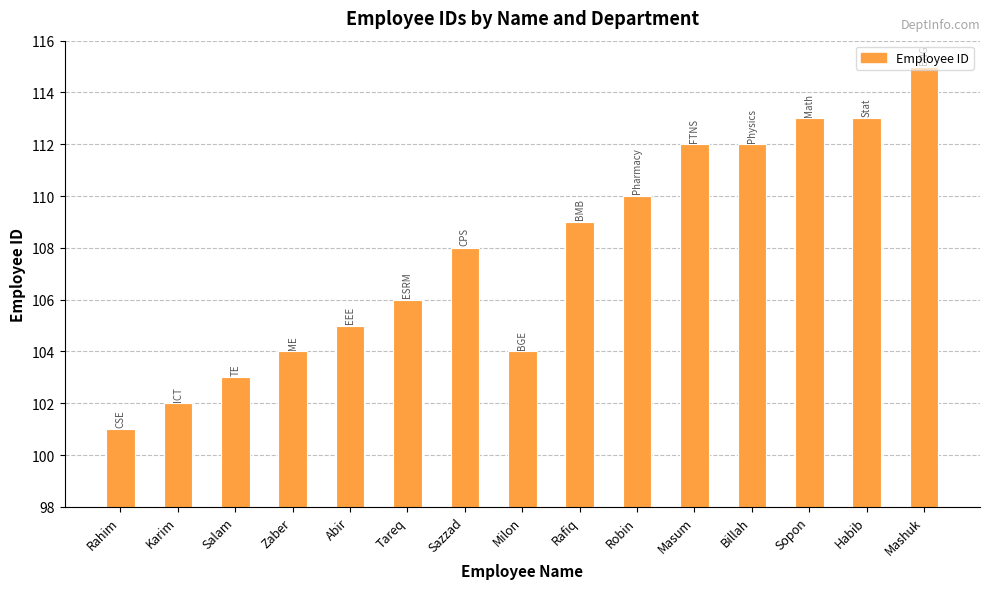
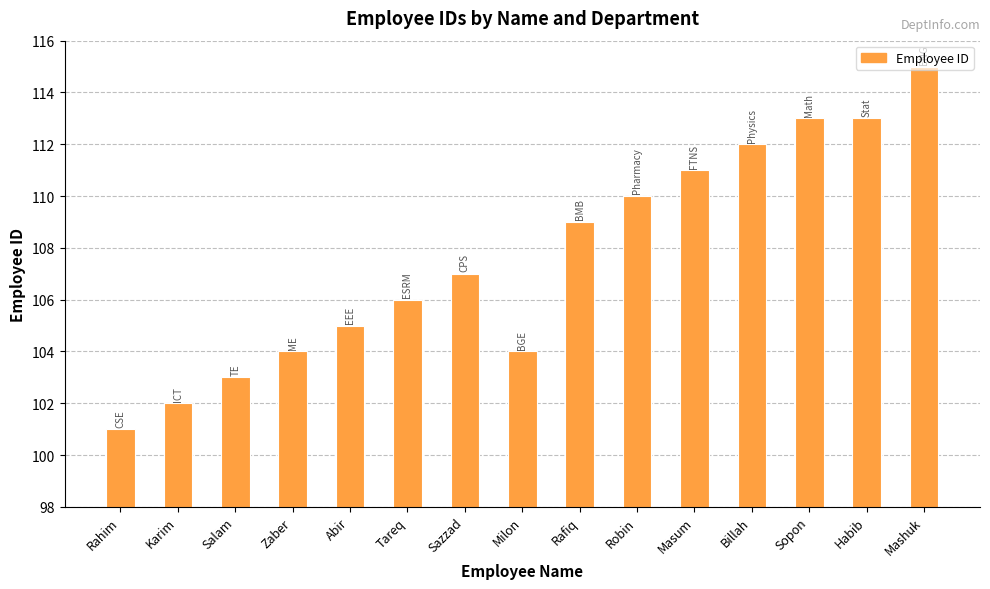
Sazzad: 108 -> 107
Masum: 112 -> 111
